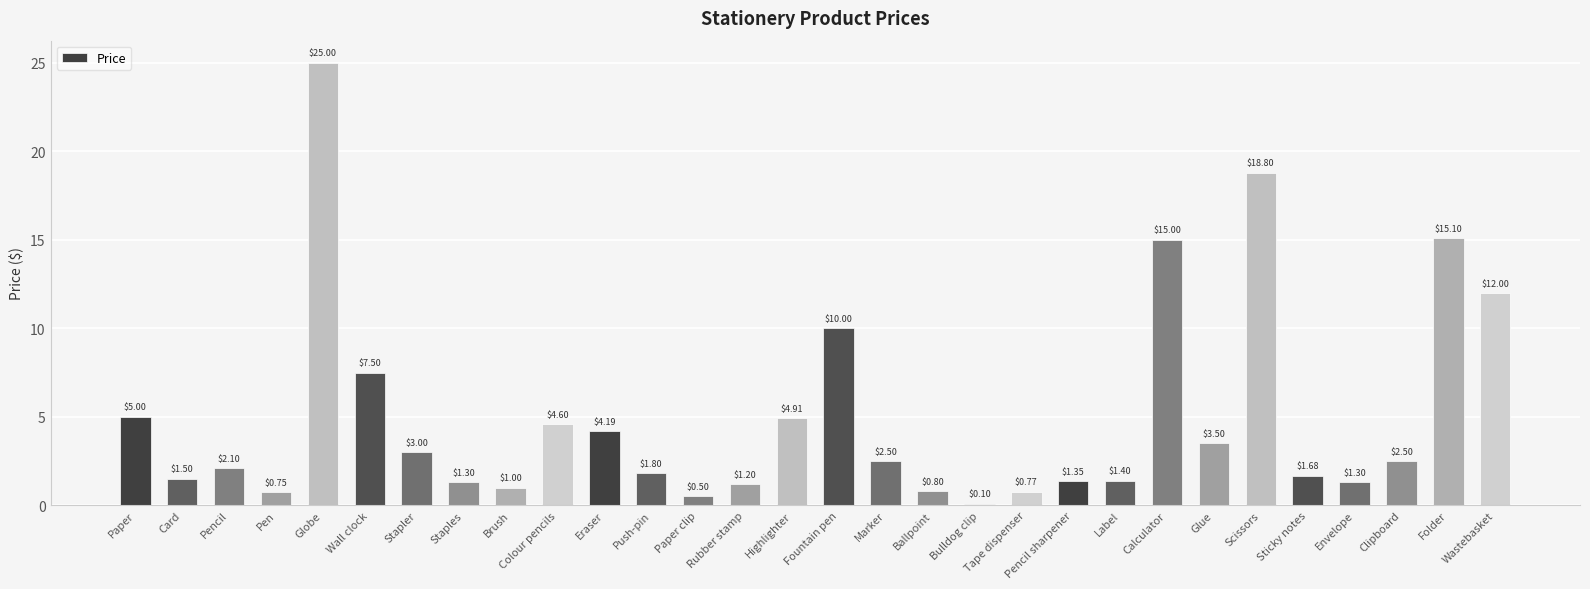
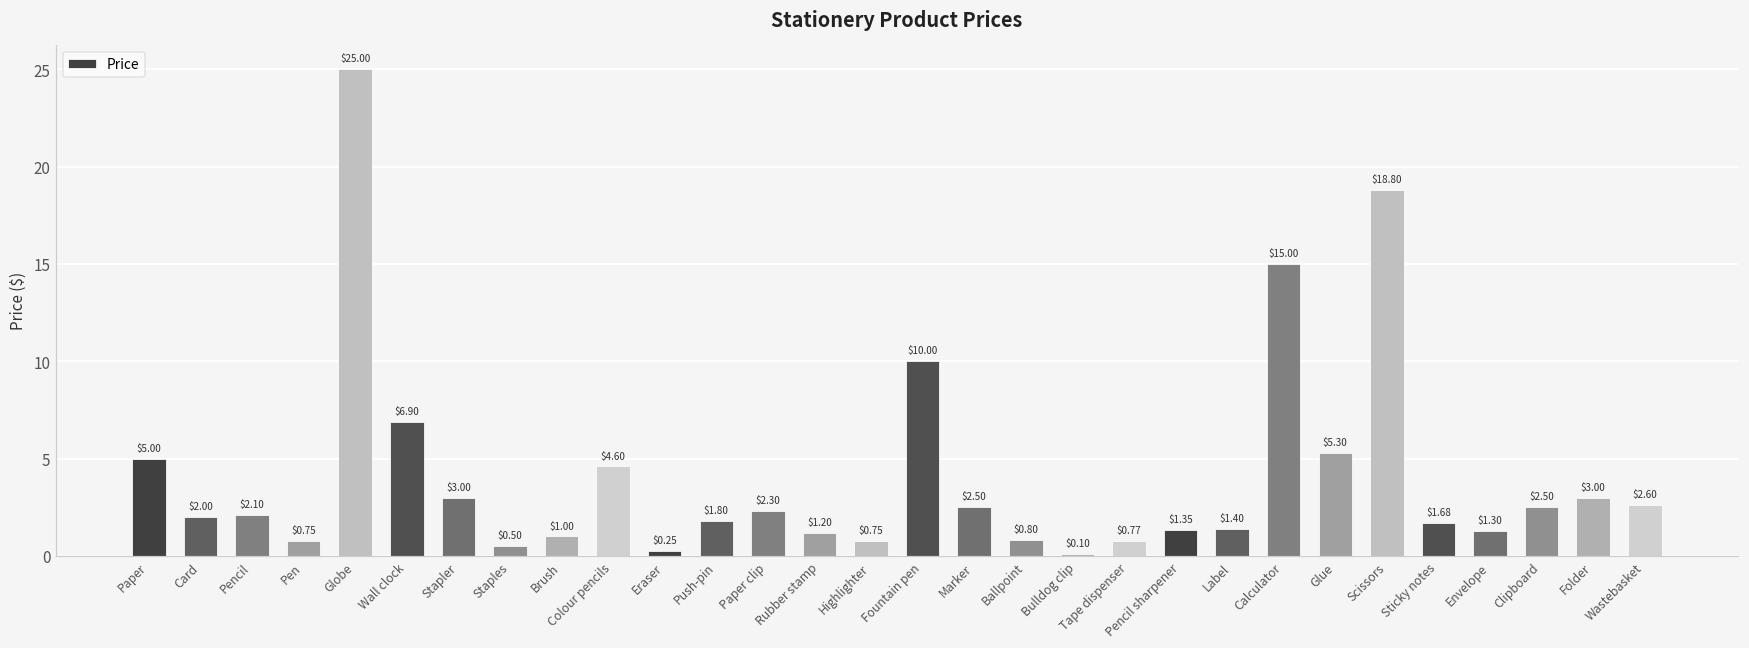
Card: $1.50 -> $2.00
Wall clock: $7.50 -> $6.90
Staples: $1.30 -> $0.50
Eraser: $4.19 -> $0.25
Paper clip: $0.50 -> $2.30
Highlighter: $4.91 -> $0.75
Glue: $3.50 -> $5.30
Folder: $15.10 -> $3.00
Wastebasket: $12.00 -> $2.60
